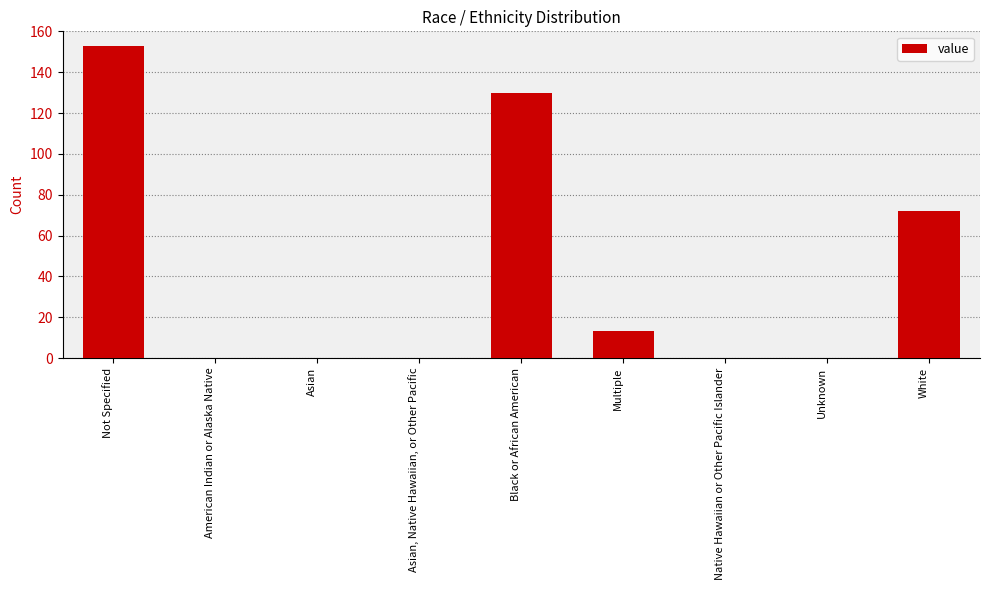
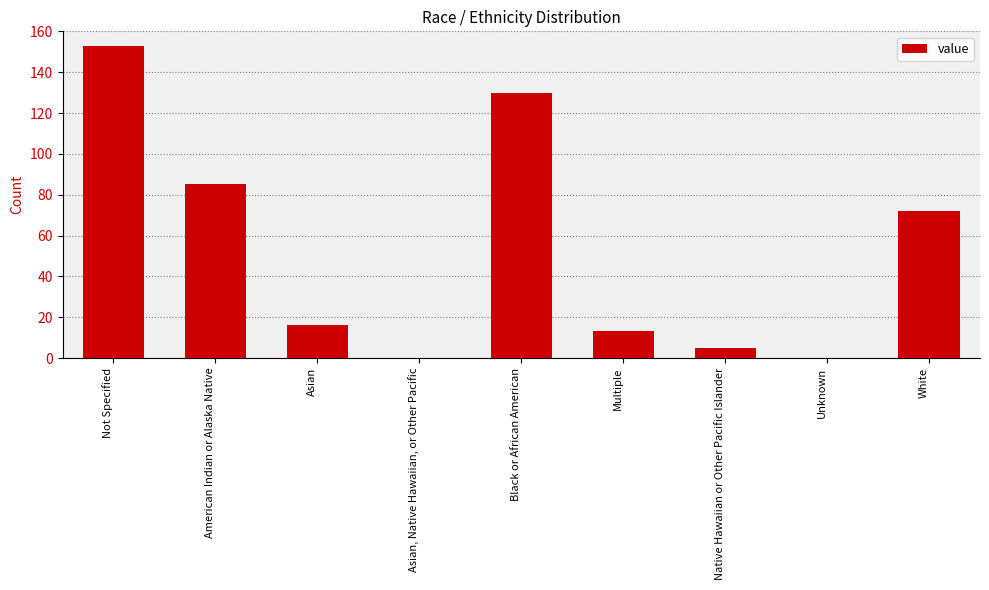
American Indian or Alaska Native: 0 -> 85
Asian: 0 -> 16
Native Hawaiian or Other Pacific Islander: 0 -> 5
